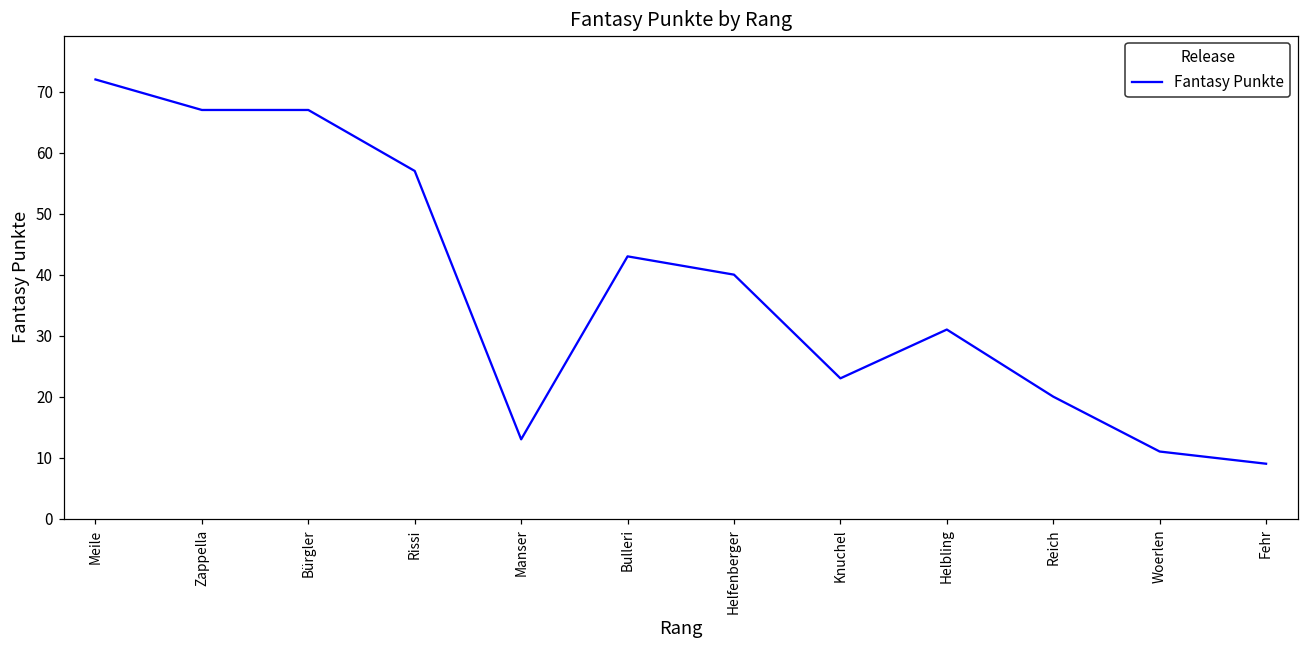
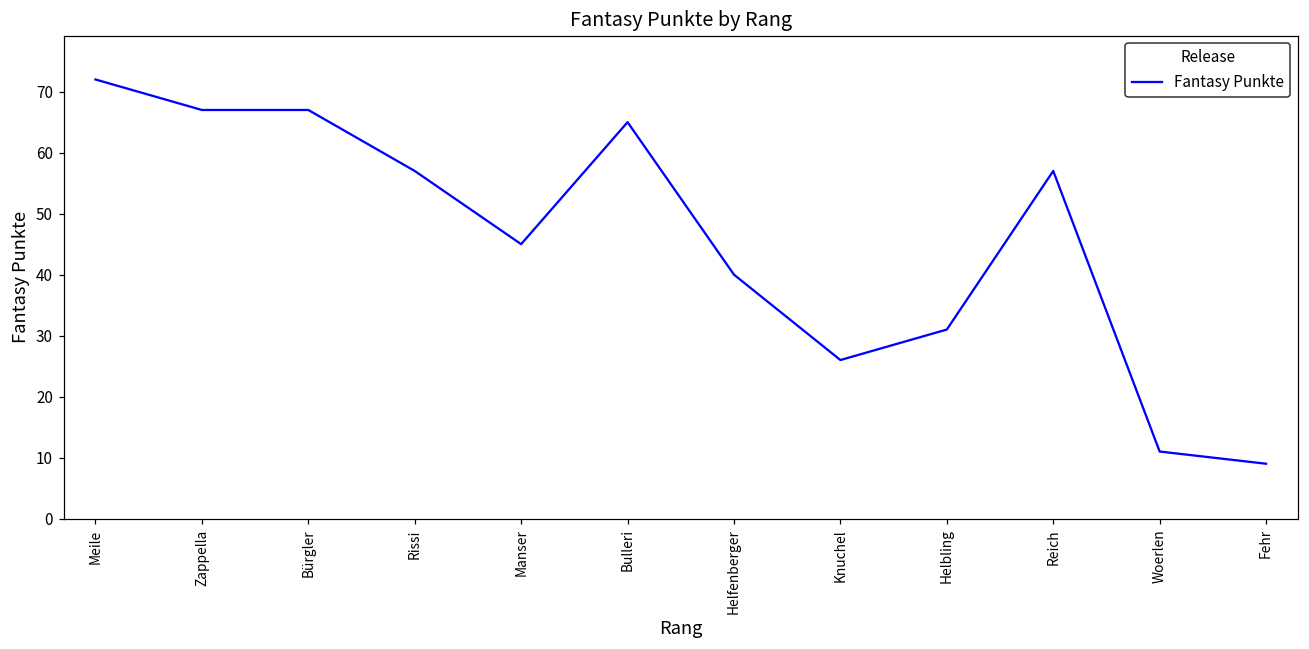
Manser: 13 -> 45
Bulleri: 43 -> 65
Knuchel: 23 -> 26
Reich: 20 -> 57
